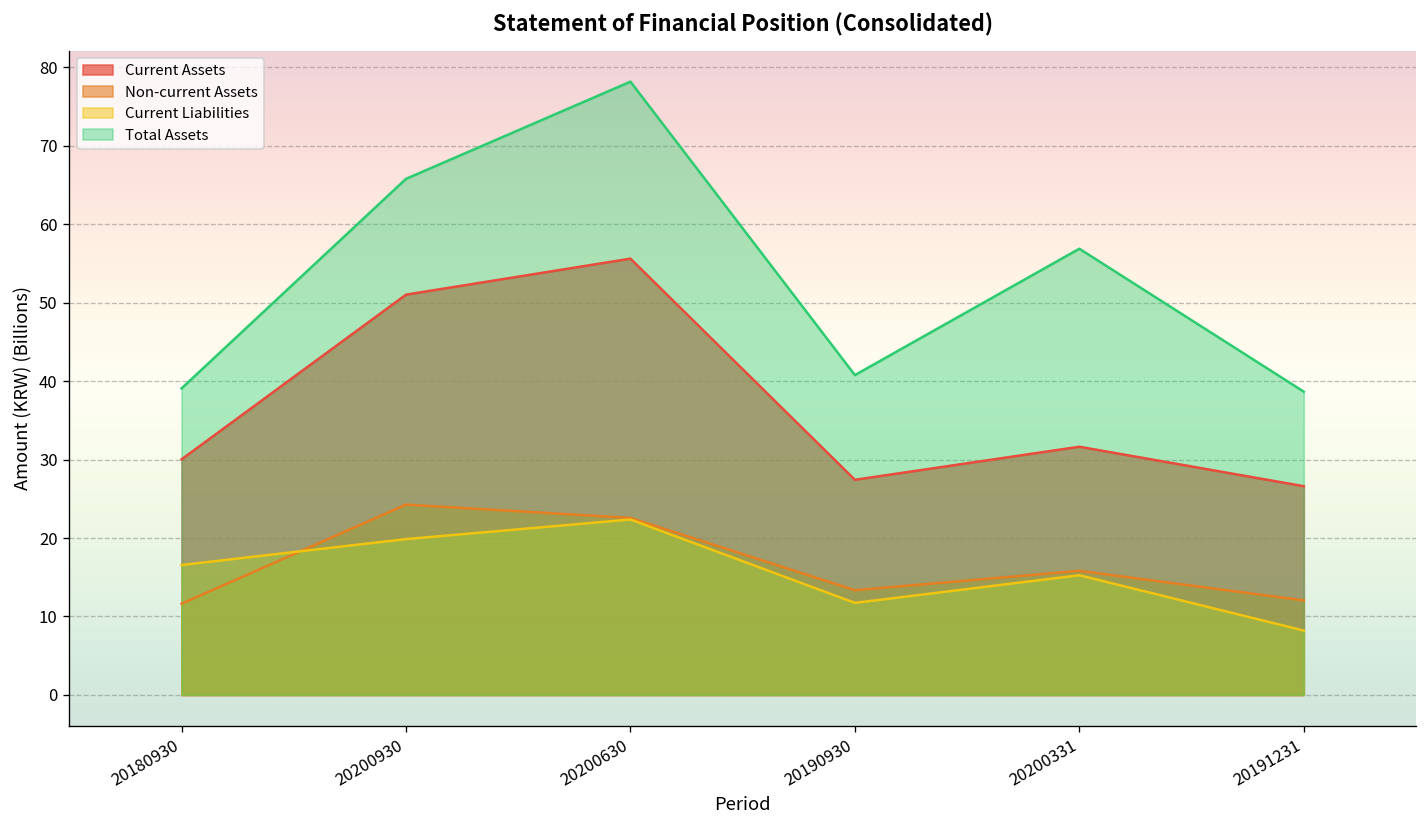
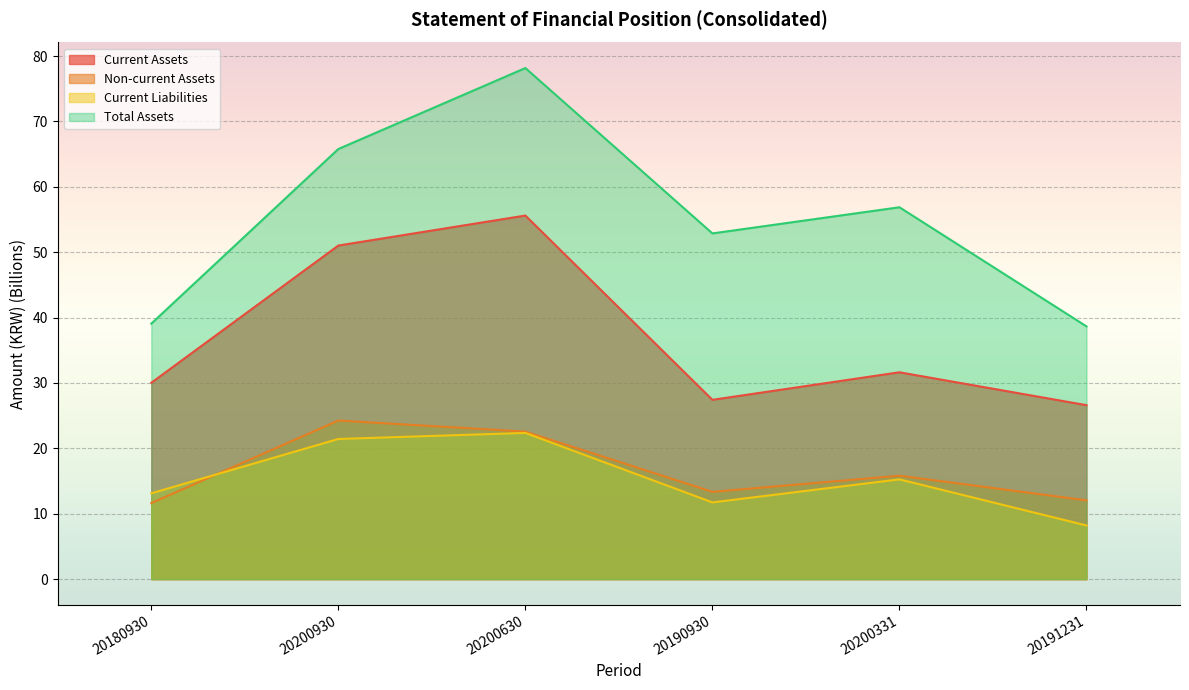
Current Liabilities, 20180930: 17 -> 13
Current Liabilities, 20200930: 20 -> 21
Total Assets, 20190930: 41 -> 53
